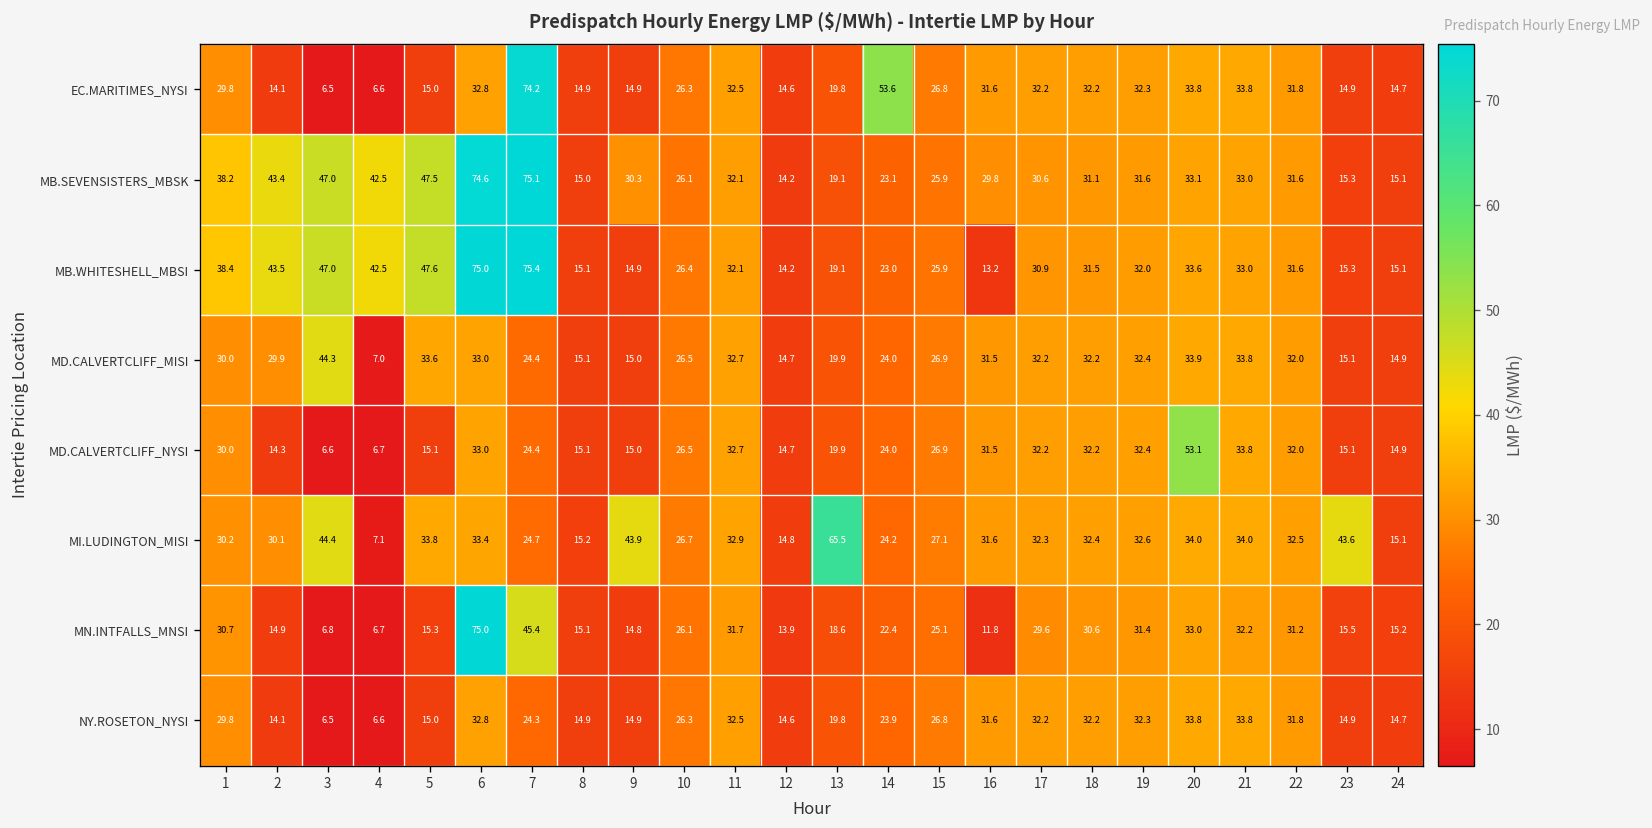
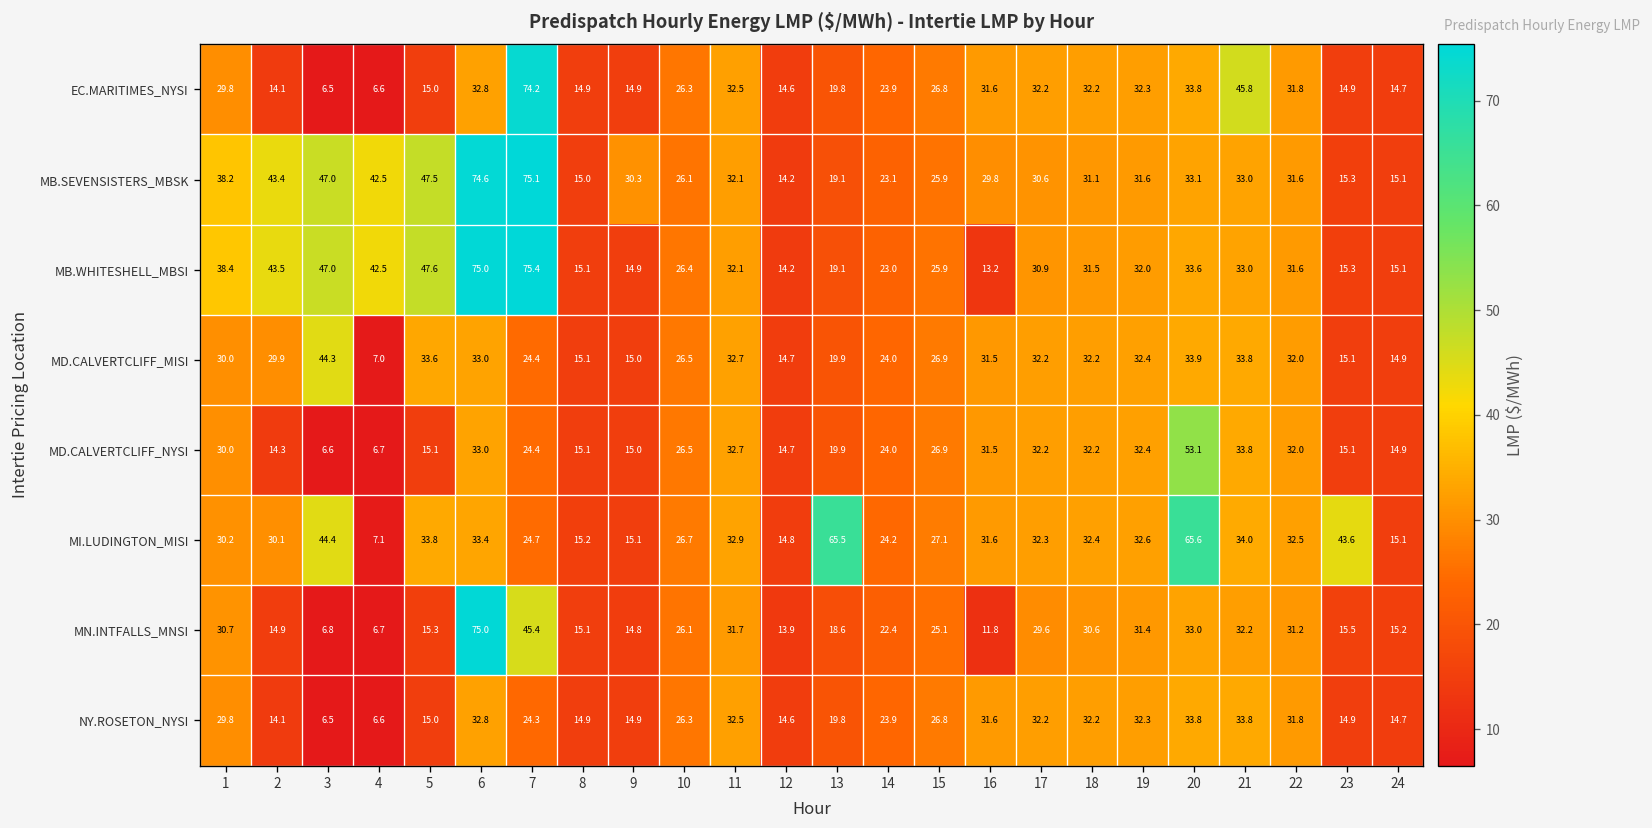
EC.MARITIMES_NYSI, 14: 53.6 -> 23.9
EC.MARITIMES_NYSI, 21: 33.8 -> 45.8
MI.LUDINGTON_MISI, 9: 43.9 -> 15.1
MI.LUDINGTON_MISI, 20: 34.0 -> 65.6
